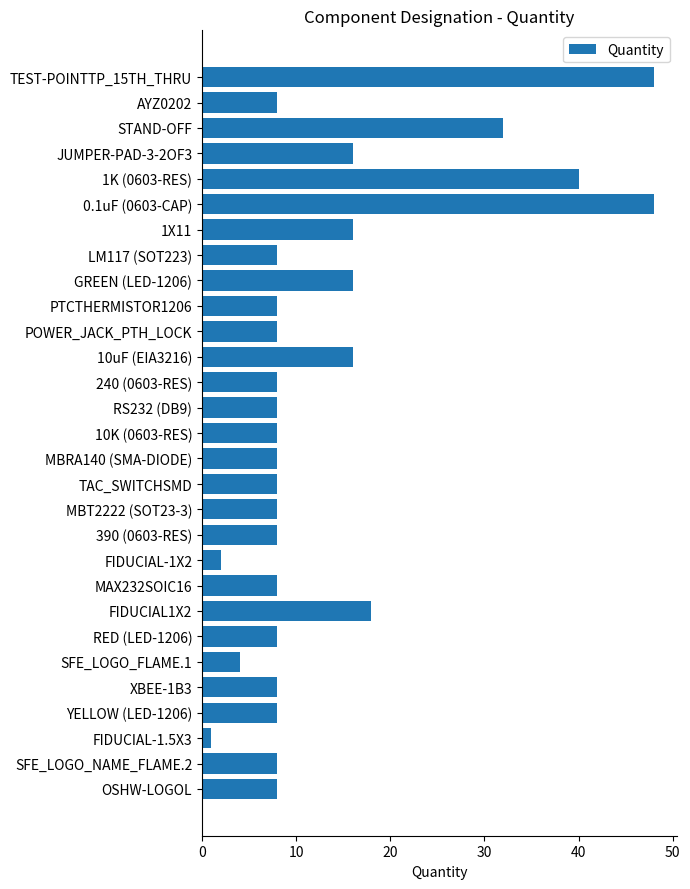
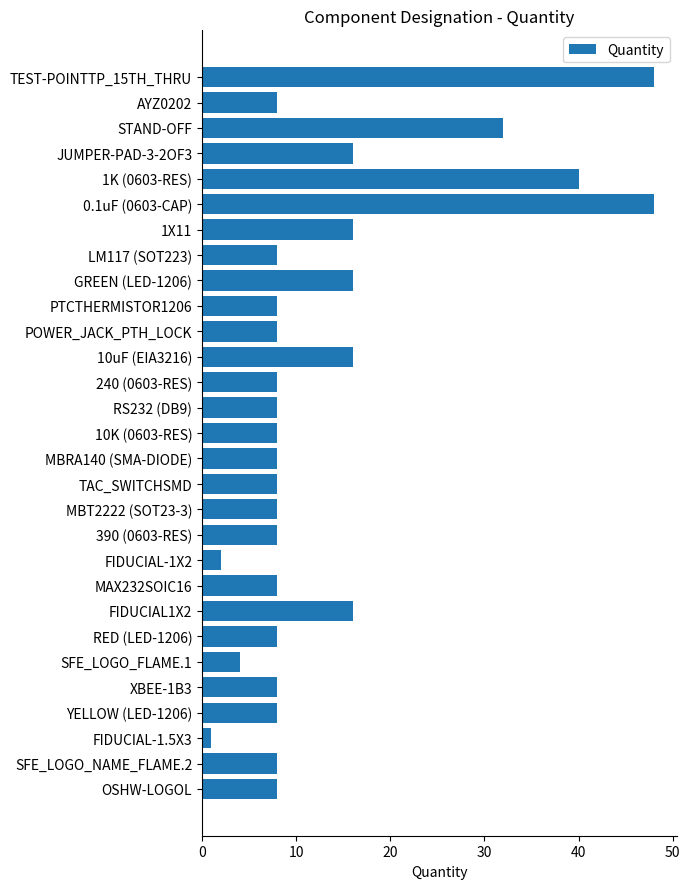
FIDUCIAL1X2: 18 -> 16
